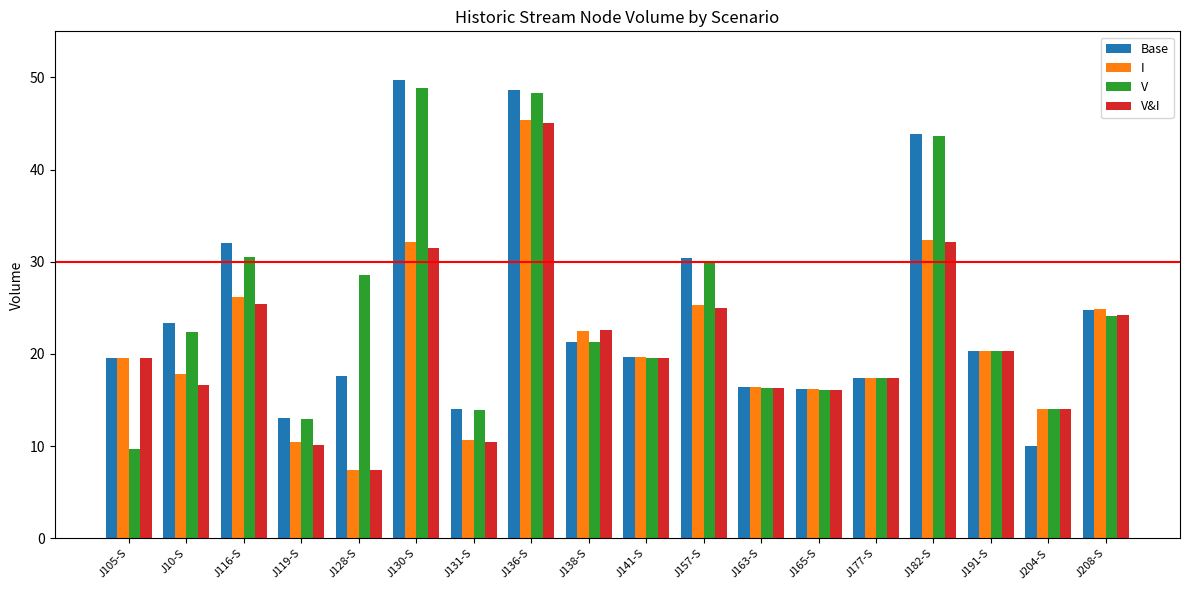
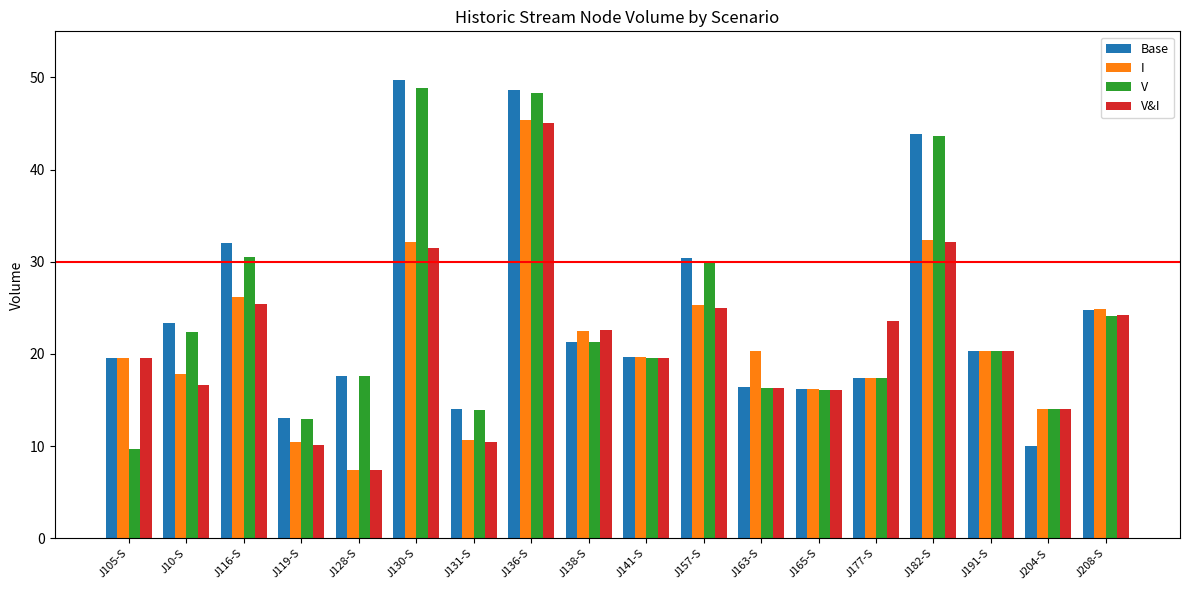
V, J128-S: 29 -> 18
I, J163-S: 16 -> 20
V&I, J177-S: 17 -> 24
